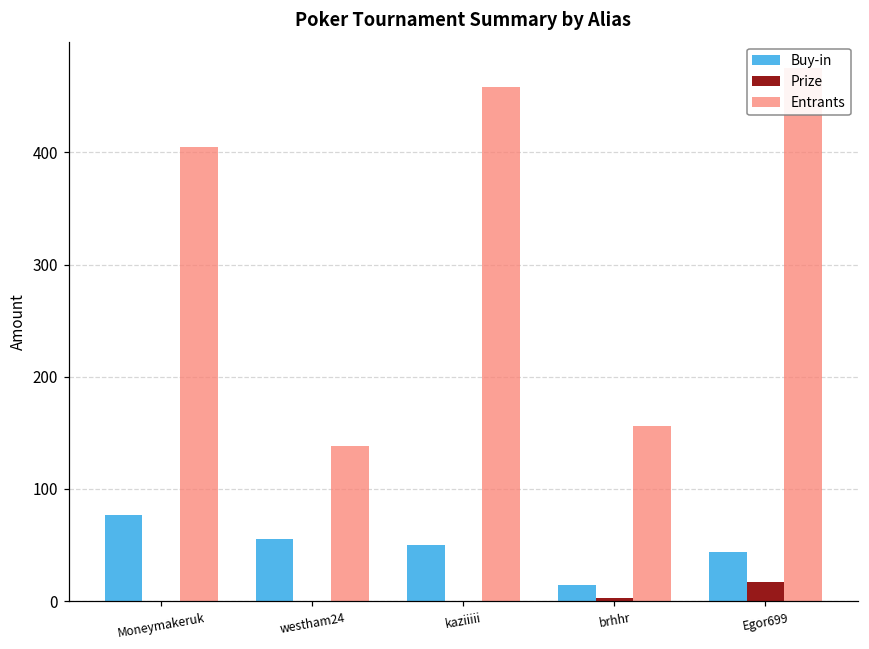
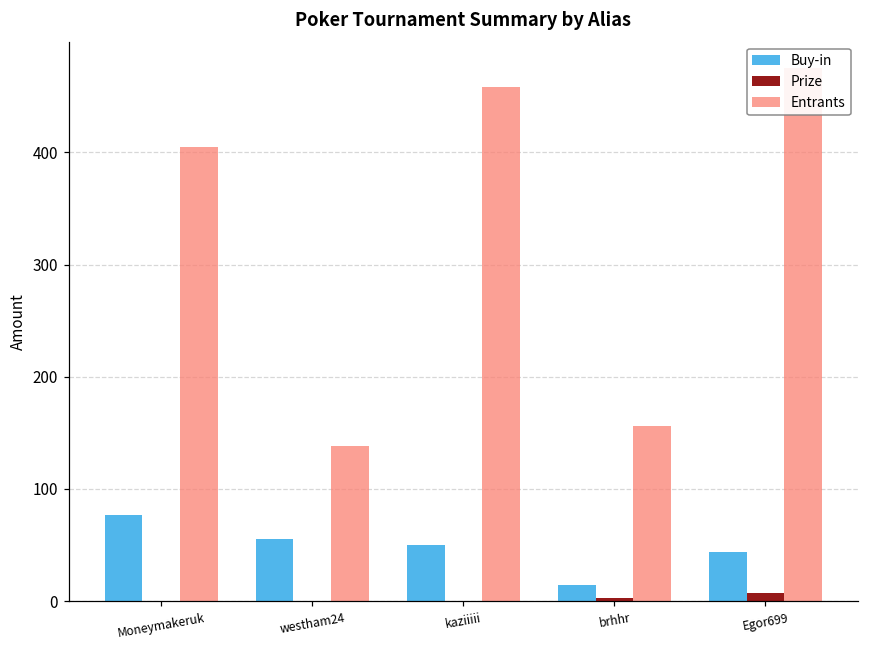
Prize, Egor699: 17 -> 8
